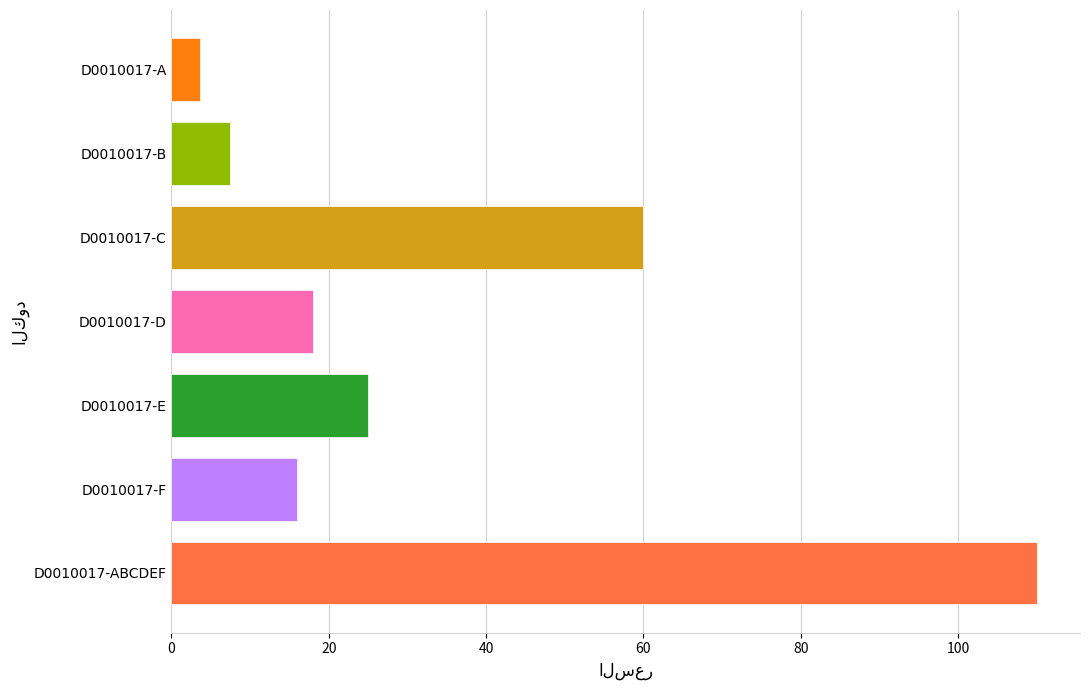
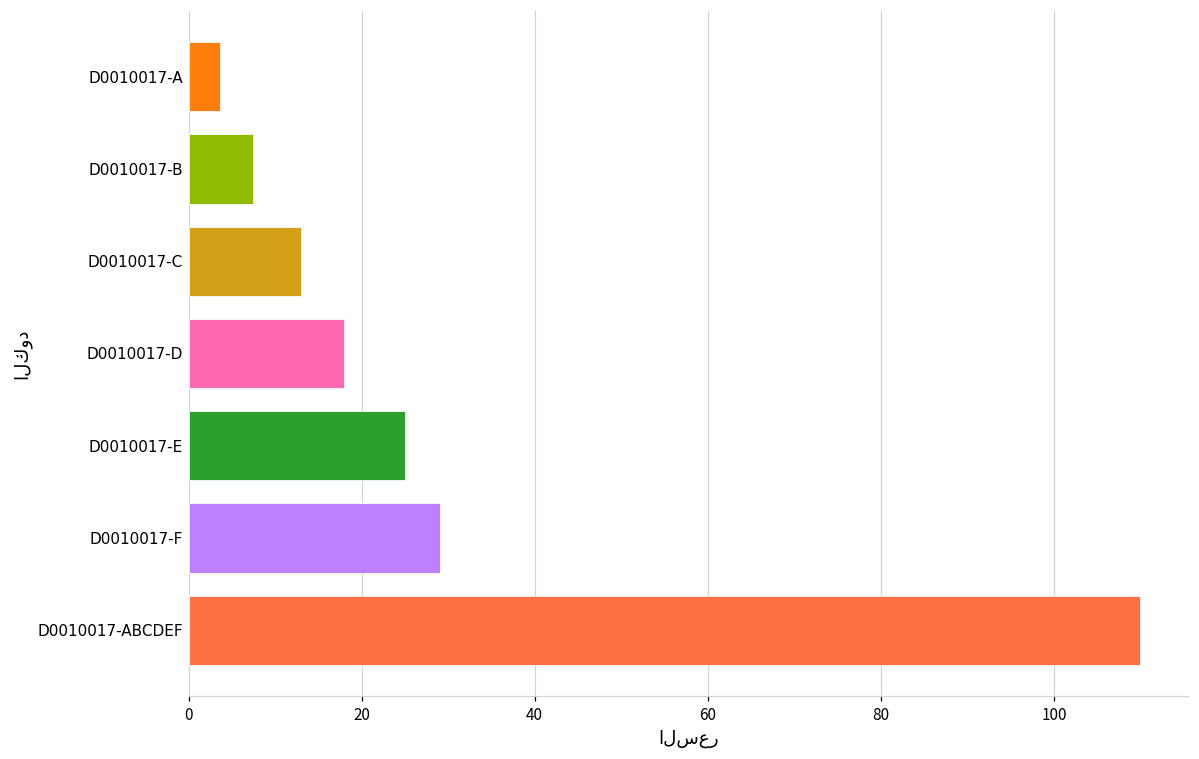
D0010017-C: 60 -> 13
D0010017-F: 16 -> 29
